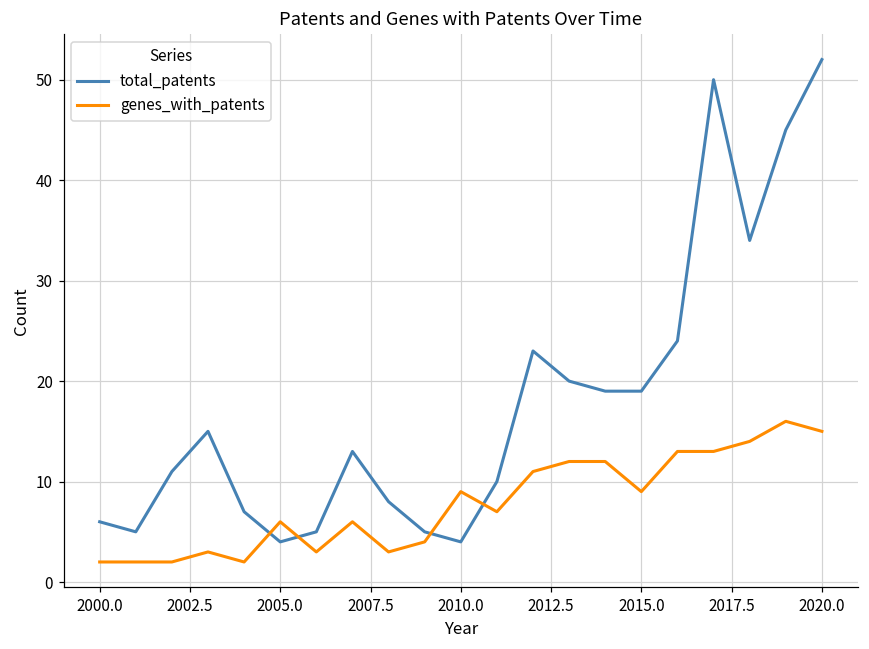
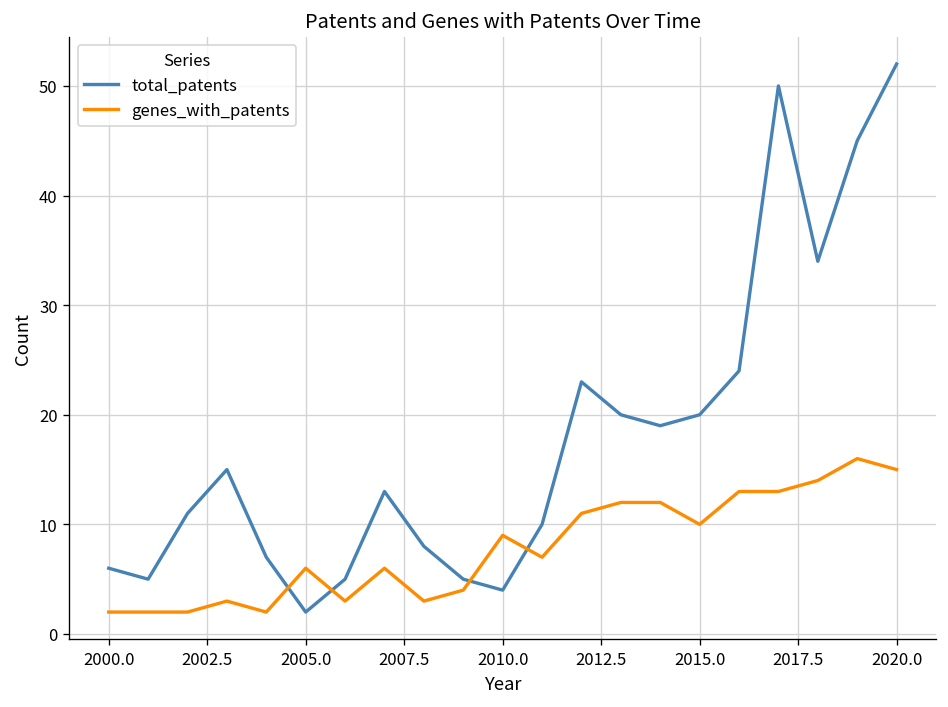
total_patents, 2005.0: 4 -> 2
total_patents, 2015.0: 19 -> 20
genes_with_patents, 2015.0: 9 -> 10
